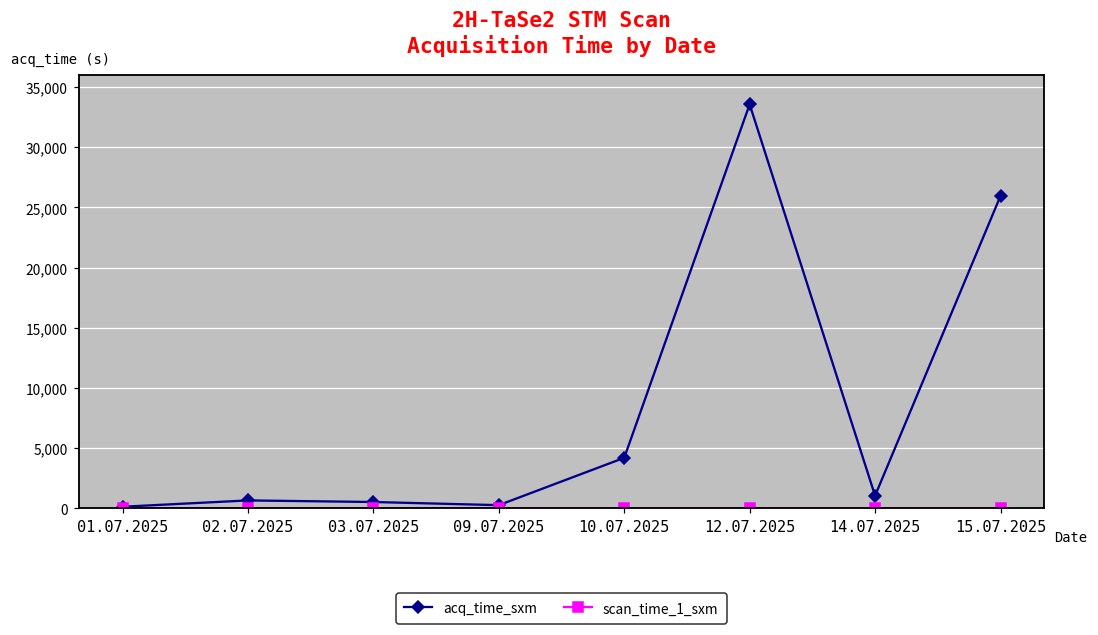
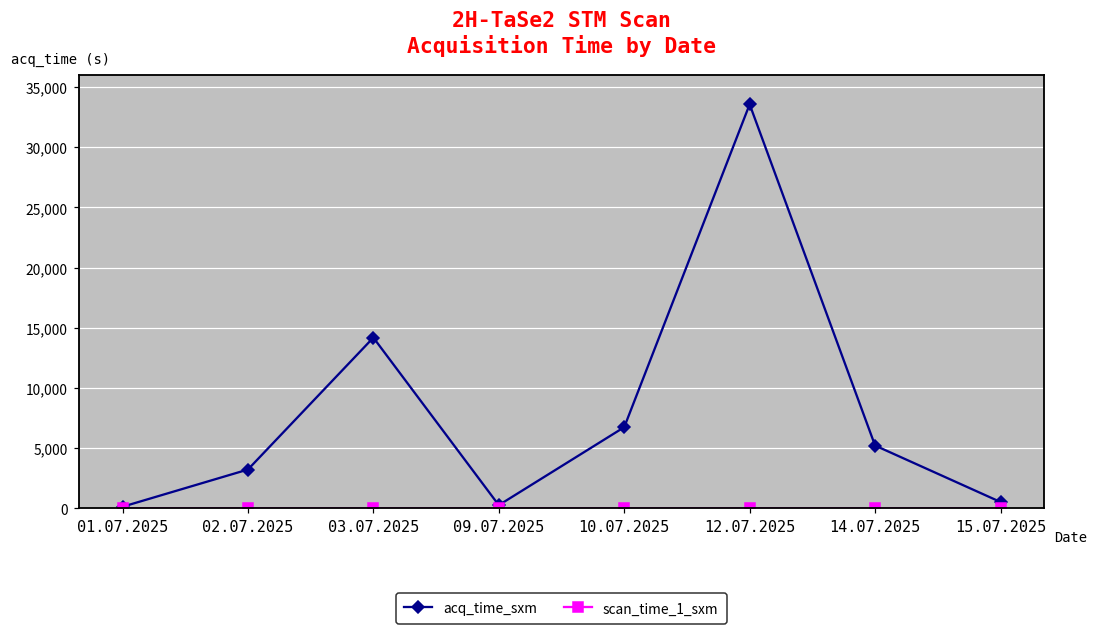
acq_time_sxm, 02.07.2025: 700 -> 3,200
acq_time_sxm, 03.07.2025: 500 -> 14,200
acq_time_sxm, 10.07.2025: 4,200 -> 6,700
acq_time_sxm, 14.07.2025: 1,000 -> 5,200
acq_time_sxm, 15.07.2025: 25,900 -> 500
